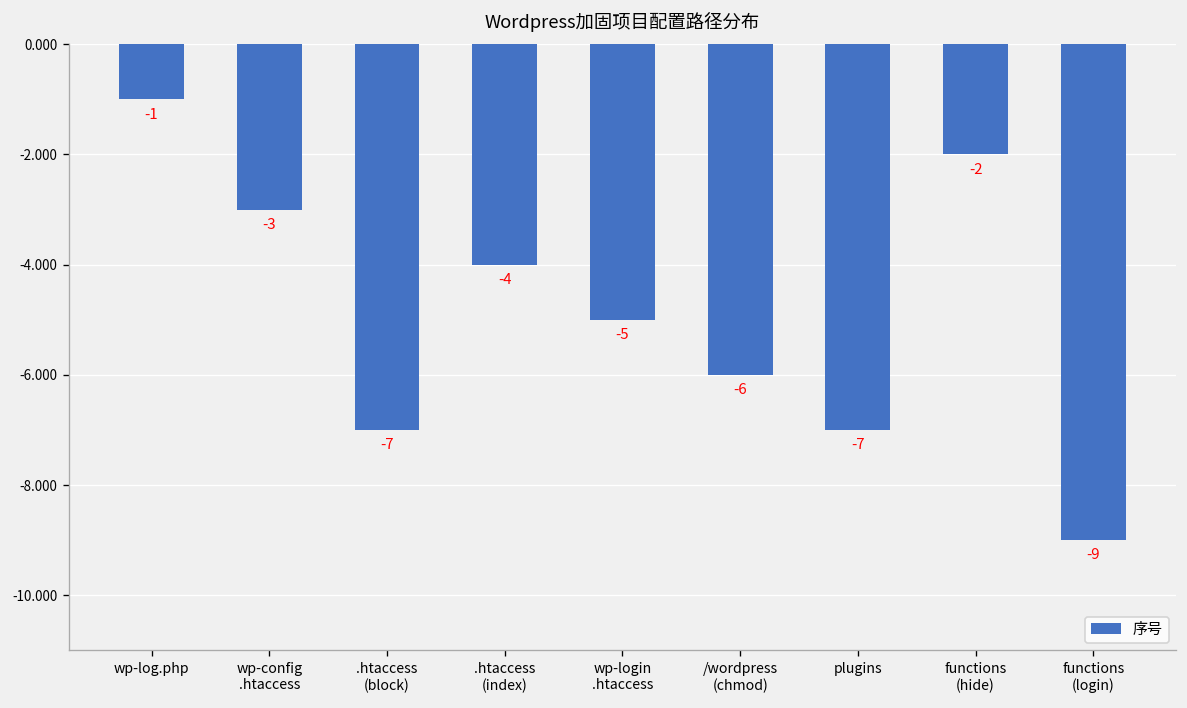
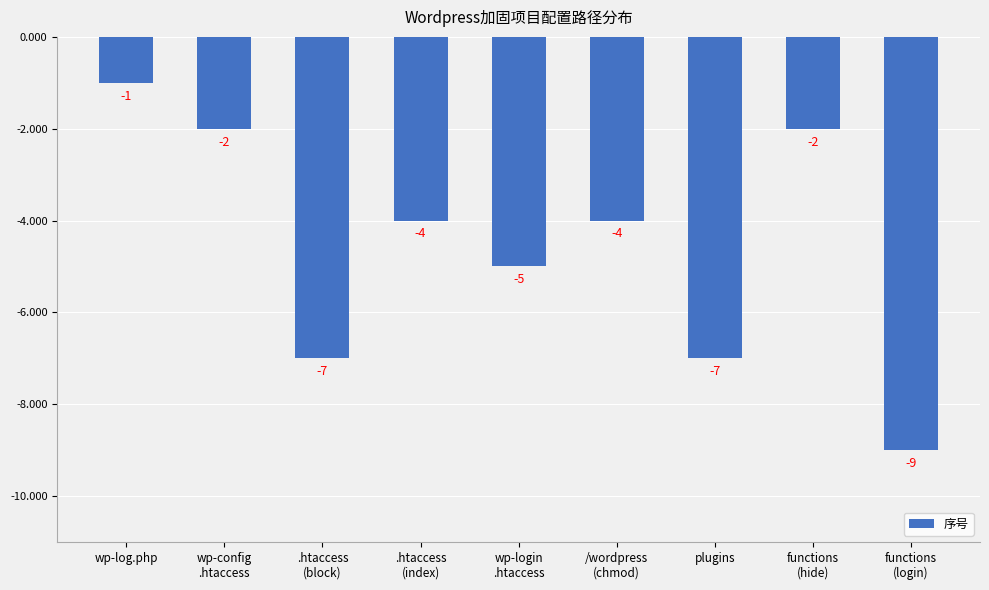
wp-config .htaccess: -3 -> -2
/wordpress (chmod): -6 -> -4
